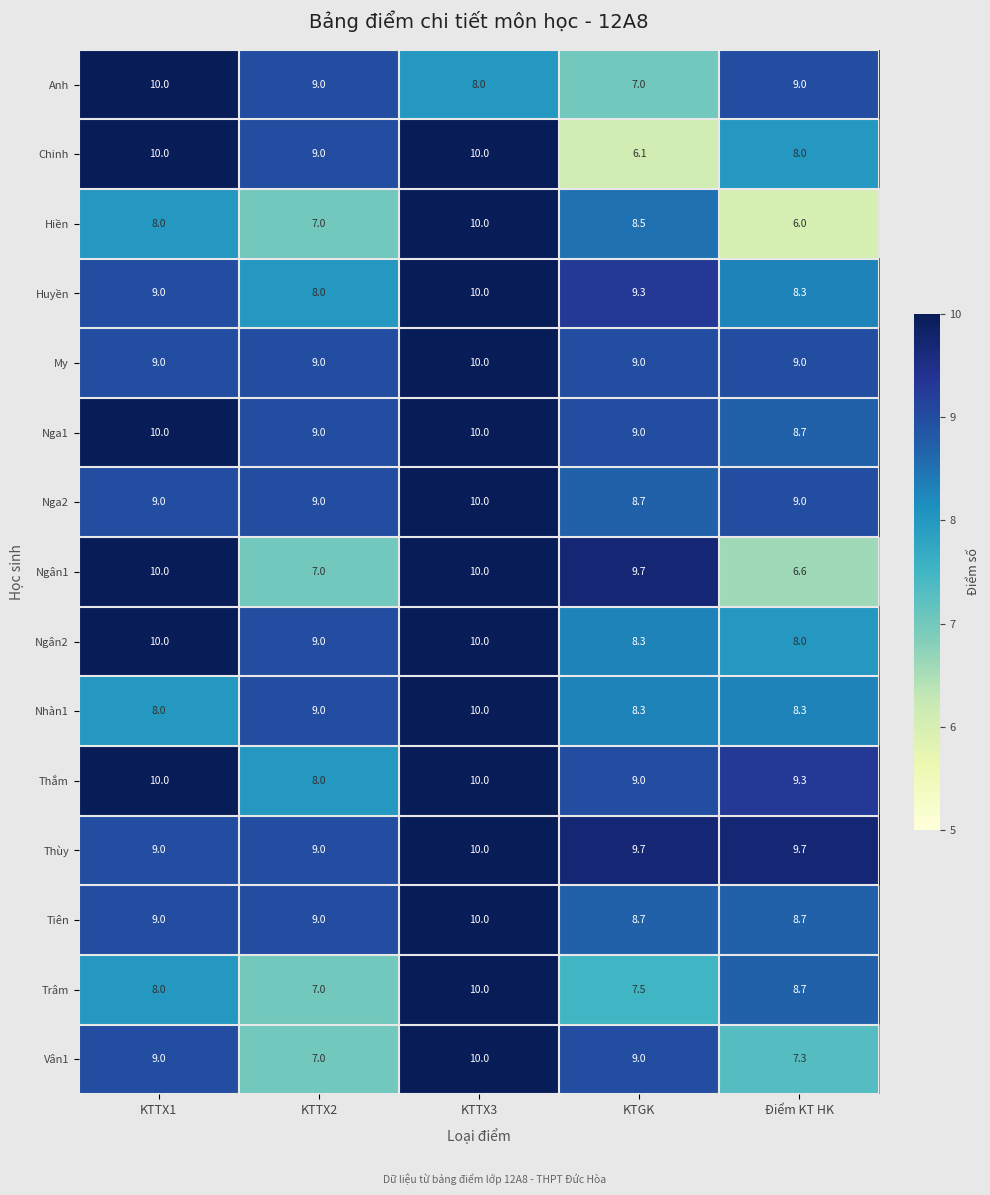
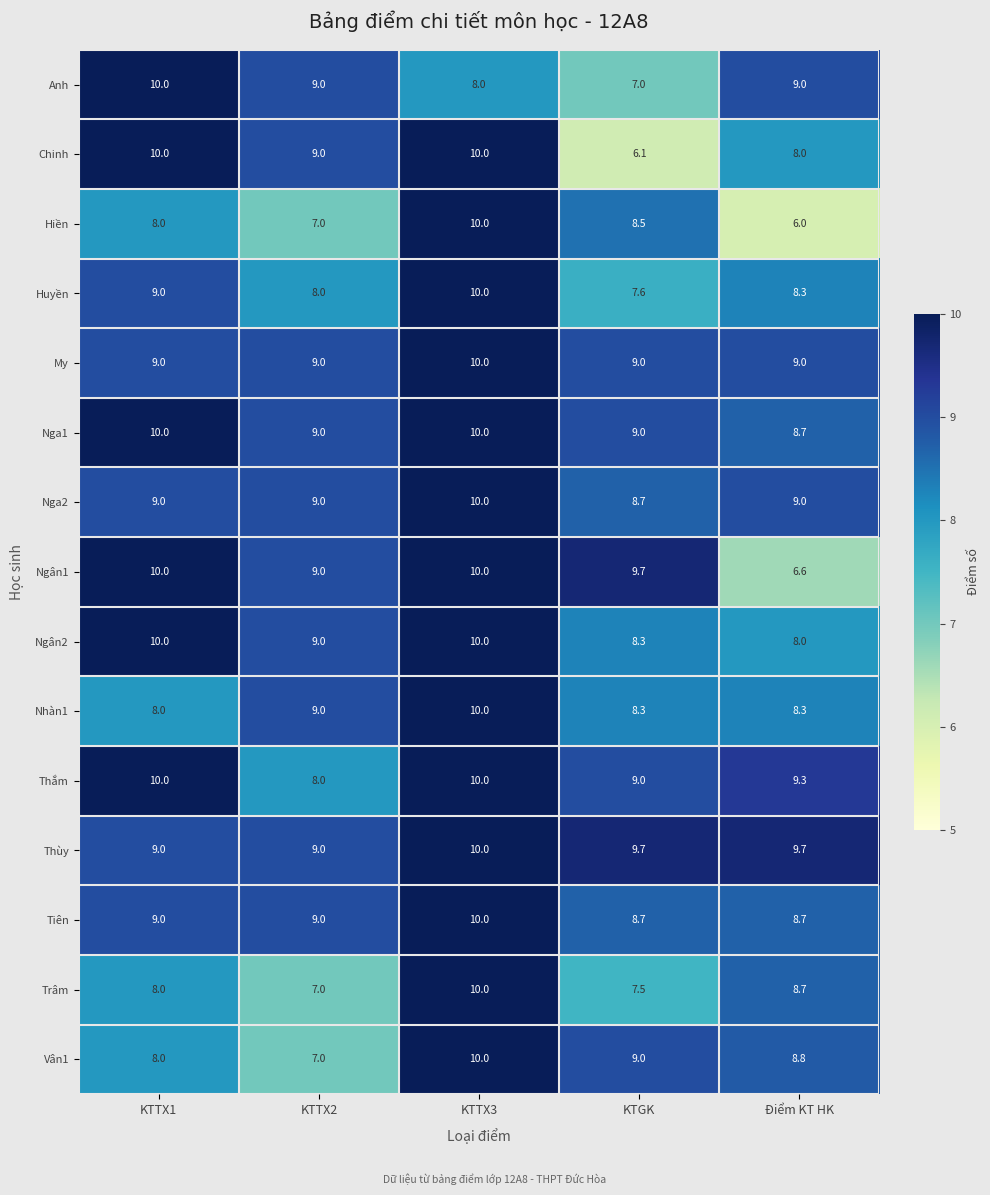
Huyền, KTGK: 9.3 -> 7.6
Ngân1, KTTX2: 7.0 -> 9.0
Vân1, KTTX1: 9.0 -> 8.0
Vân1, Điểm KT HK: 7.3 -> 8.8
